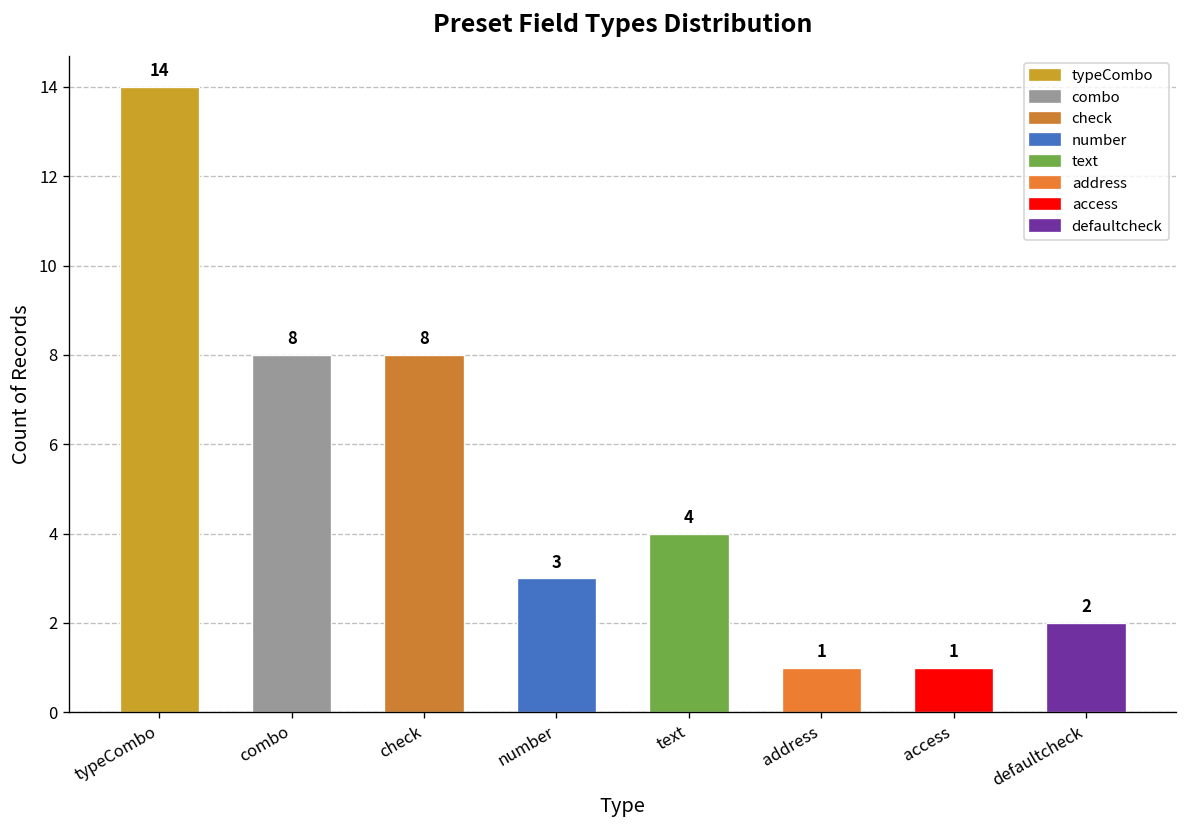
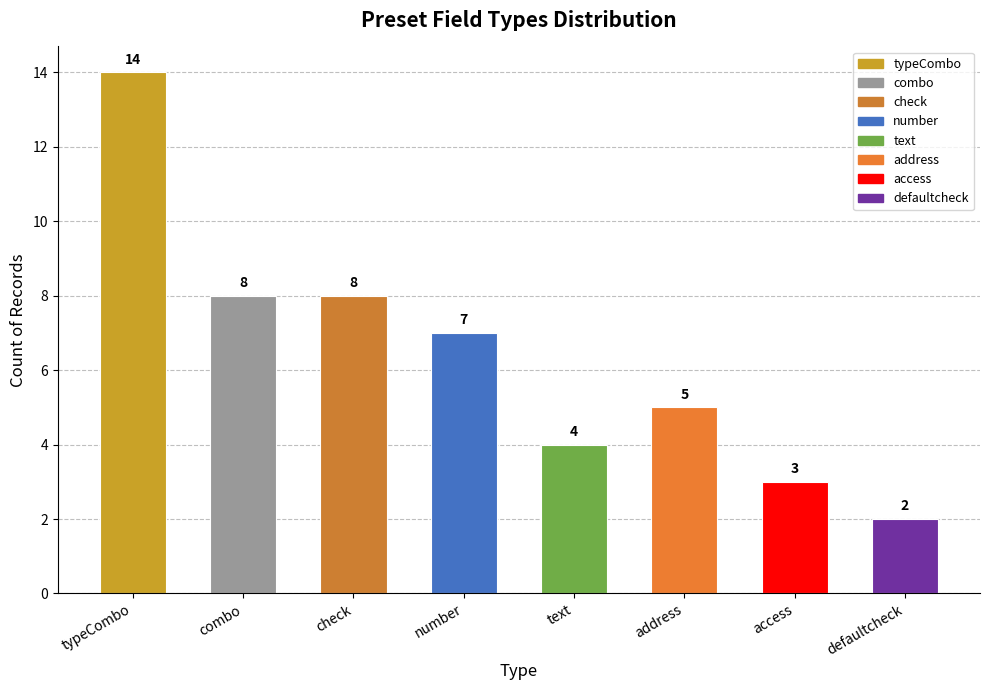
number: 3 -> 7
address: 1 -> 5
access: 1 -> 3
